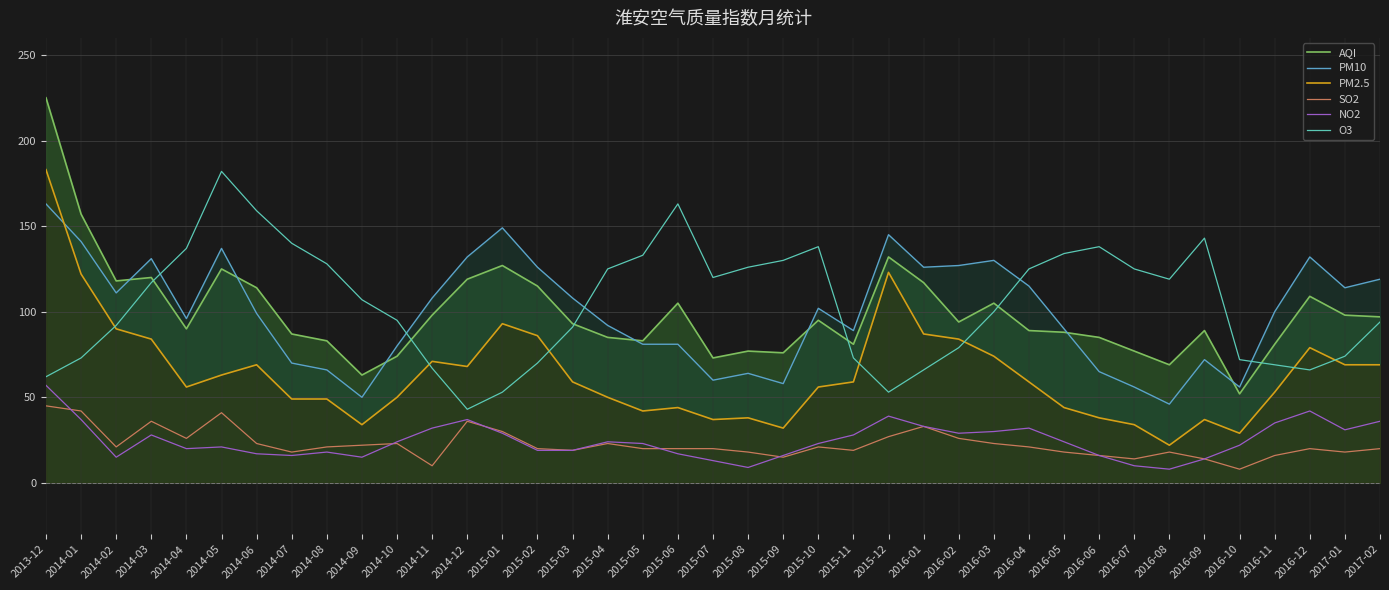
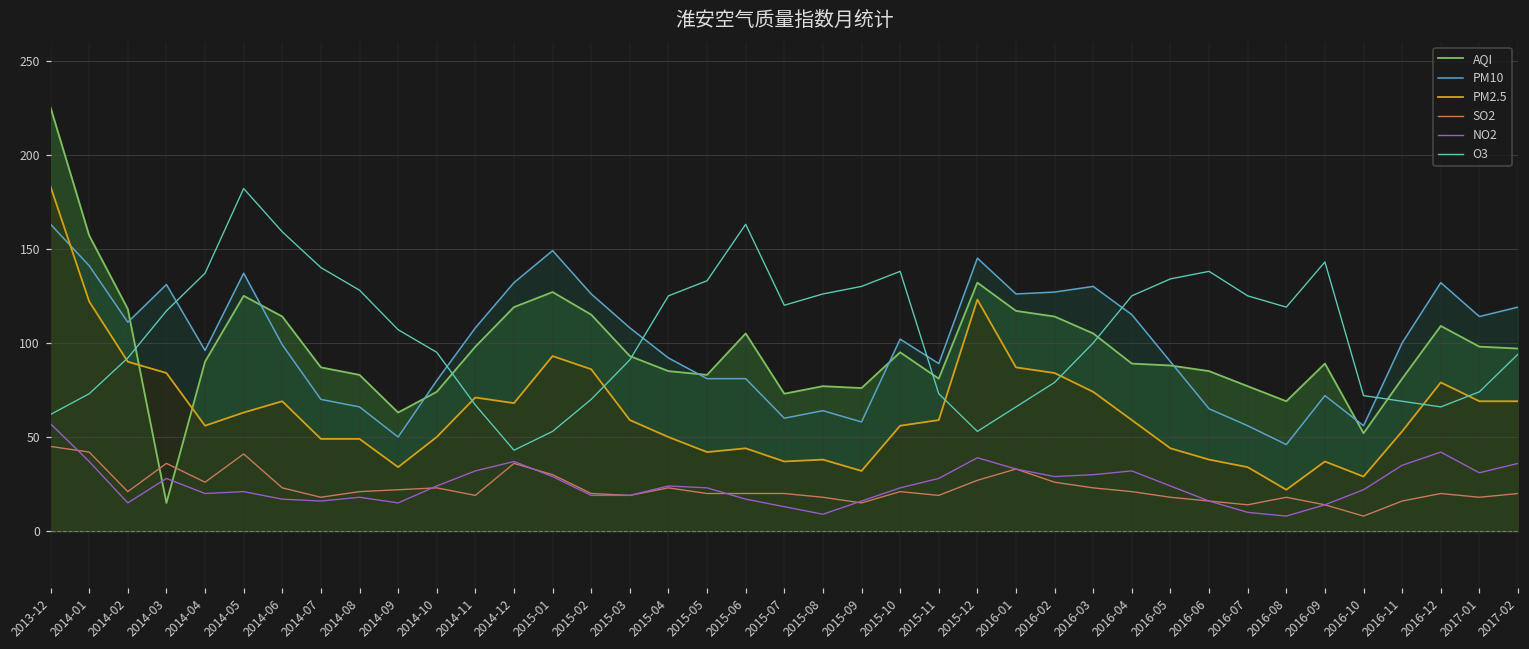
AQI, 2014-03: 120 -> 15
SO2, 2014-11: 10 -> 19
AQI, 2016-02: 94 -> 114
